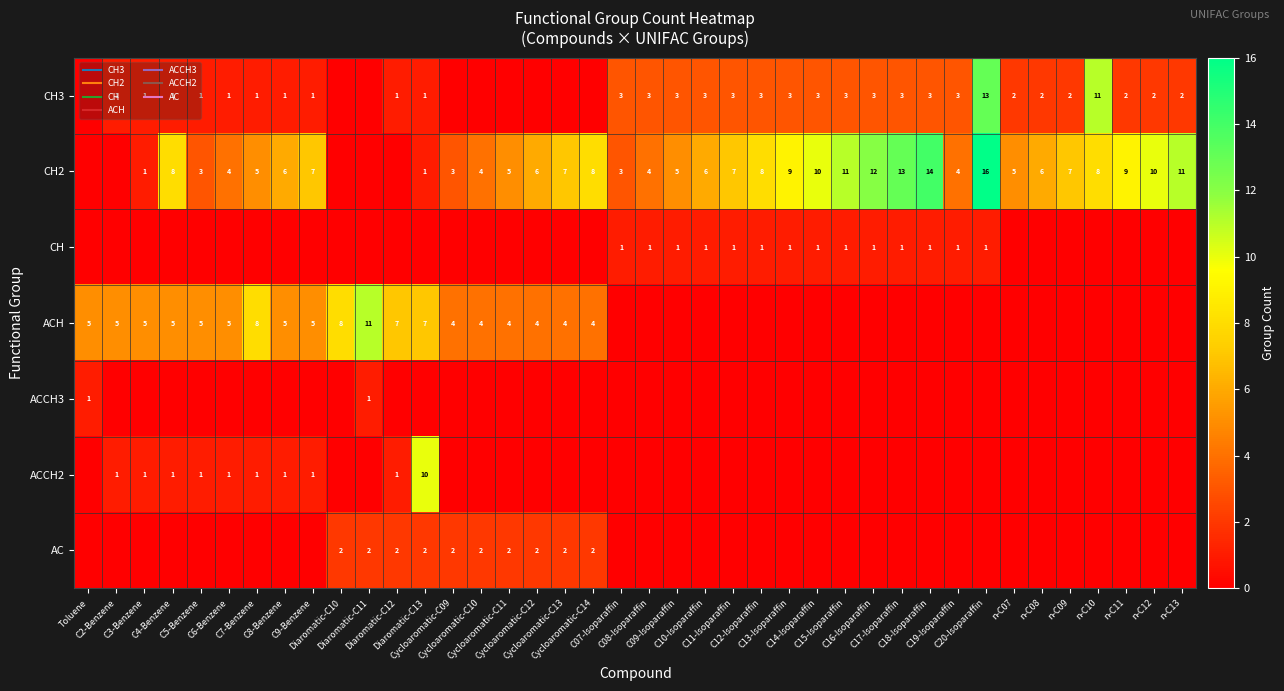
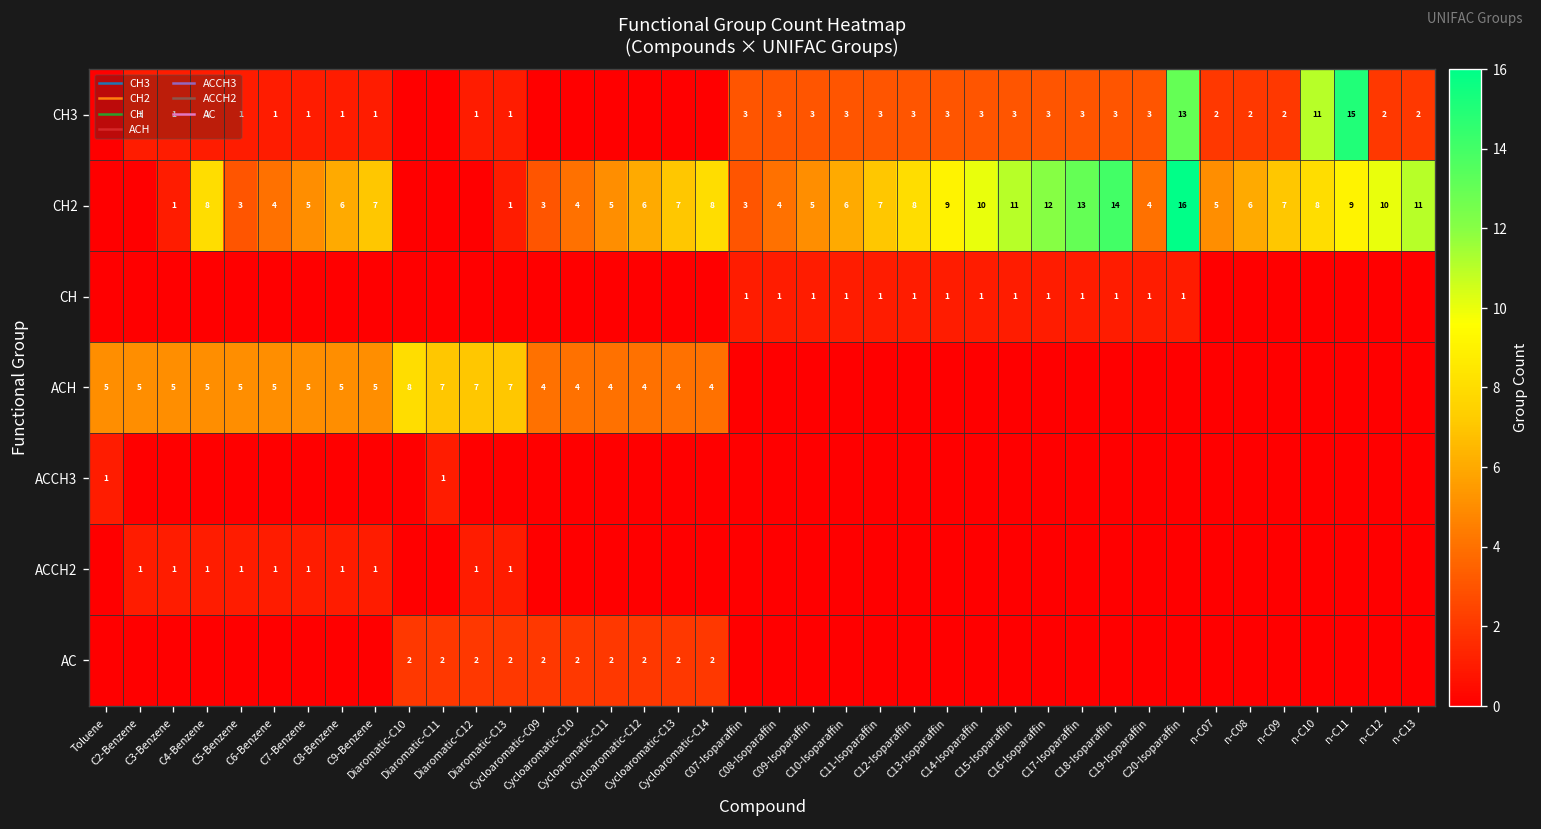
CH3, n-C11: 2 -> 15
ACH, C7-Benzene: 8 -> 5
ACH, Diaromatic-C11: 11 -> 7
ACCH2, Diaromatic-C13: 10 -> 1
